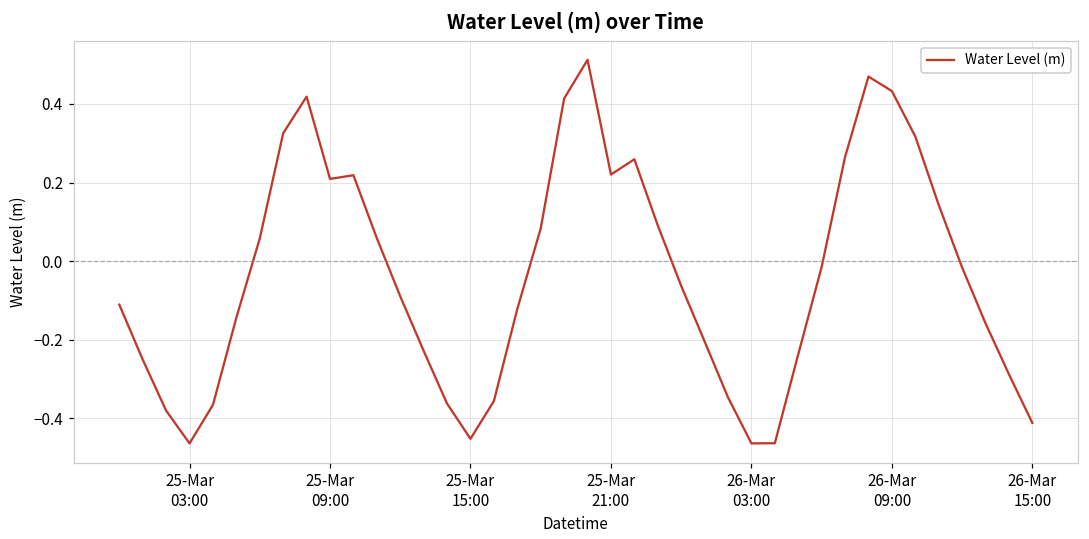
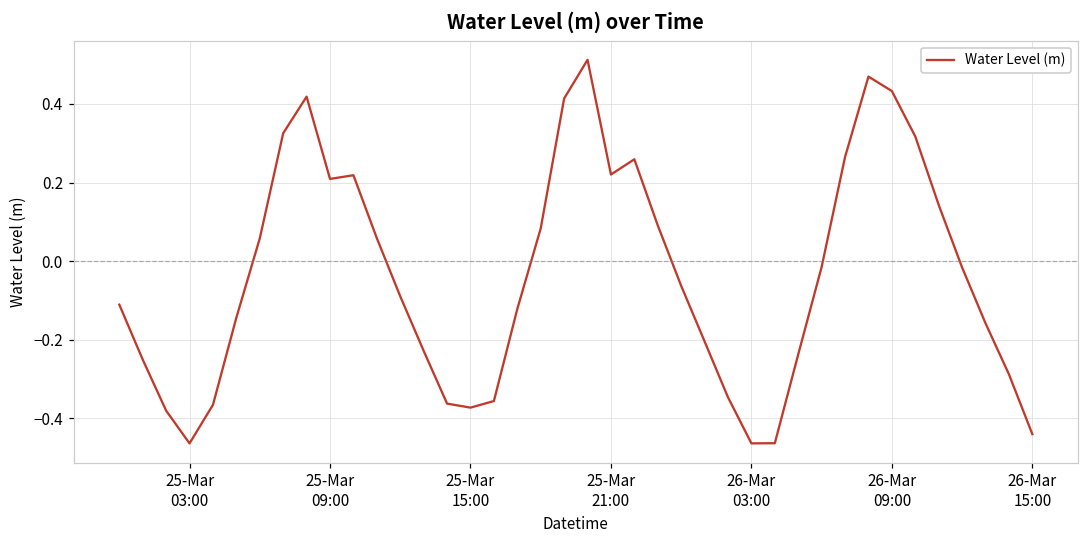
25-Mar 15:00: -0.45 -> -0.37
26-Mar 15:00: -0.41 -> -0.44
